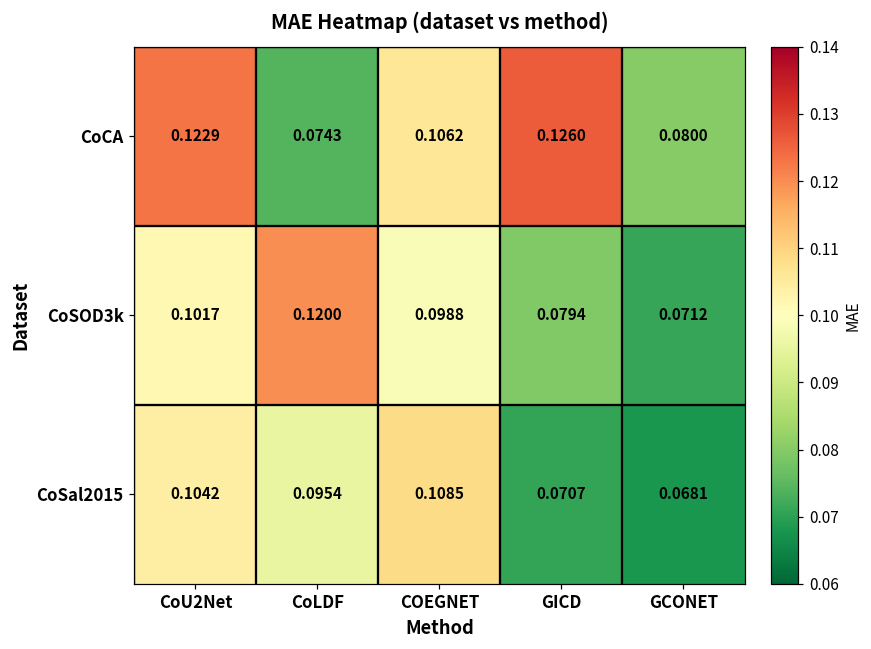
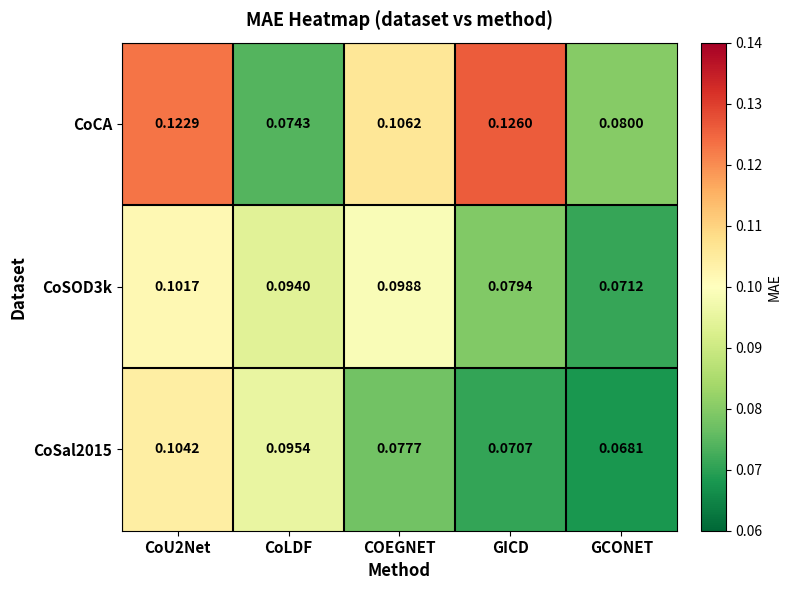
CoSOD3k, CoLDF: 0.1200 -> 0.0940
CoSal2015, COEGNET: 0.1085 -> 0.0777
